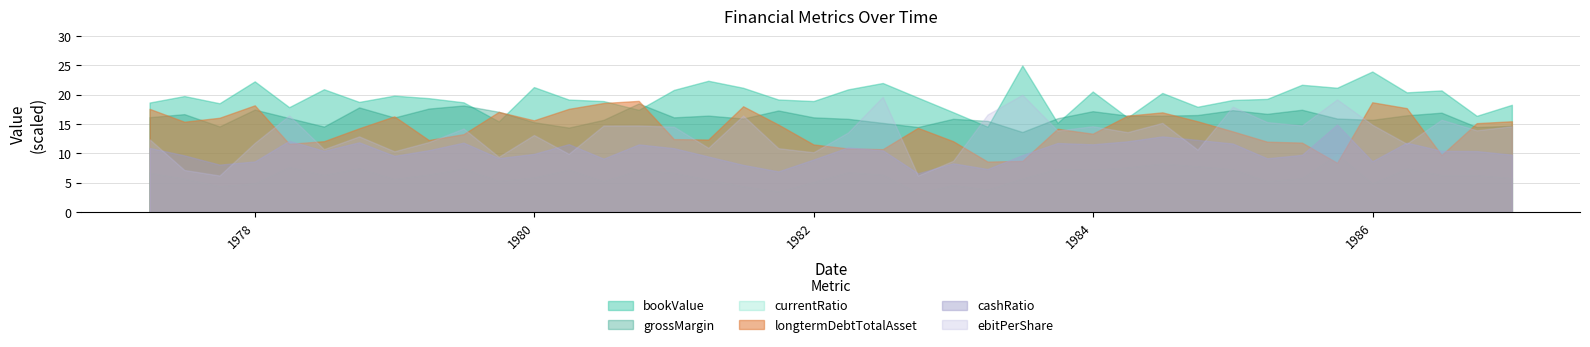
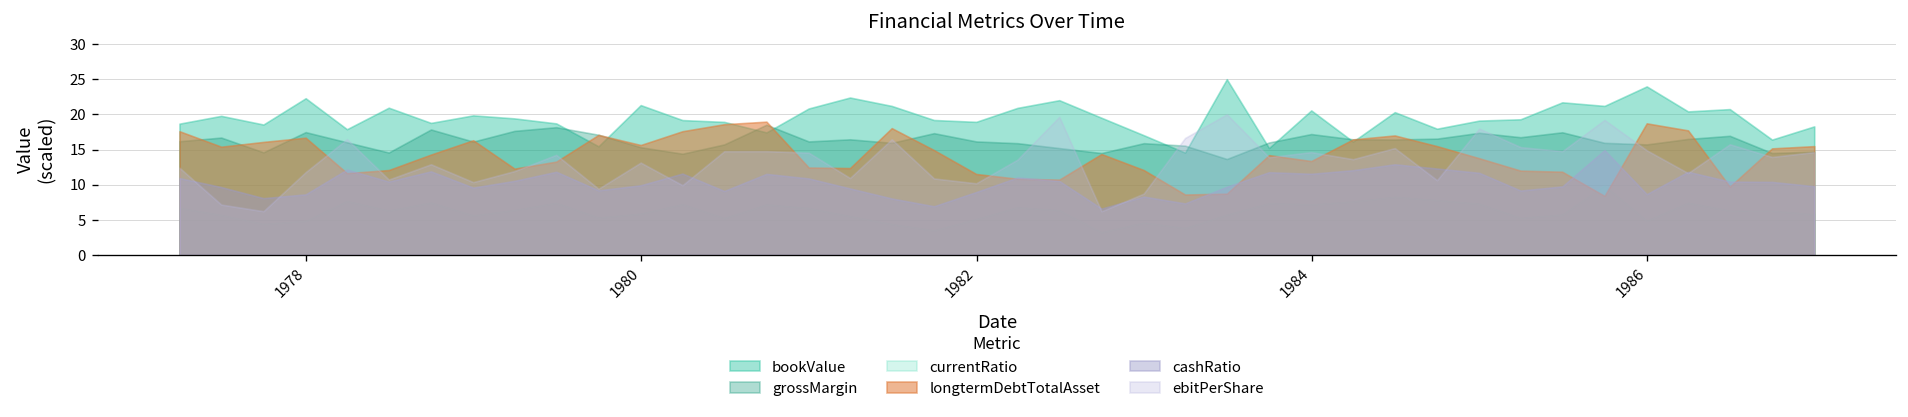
longtermDebtTotalAsset, 1978: 18 -> 17
